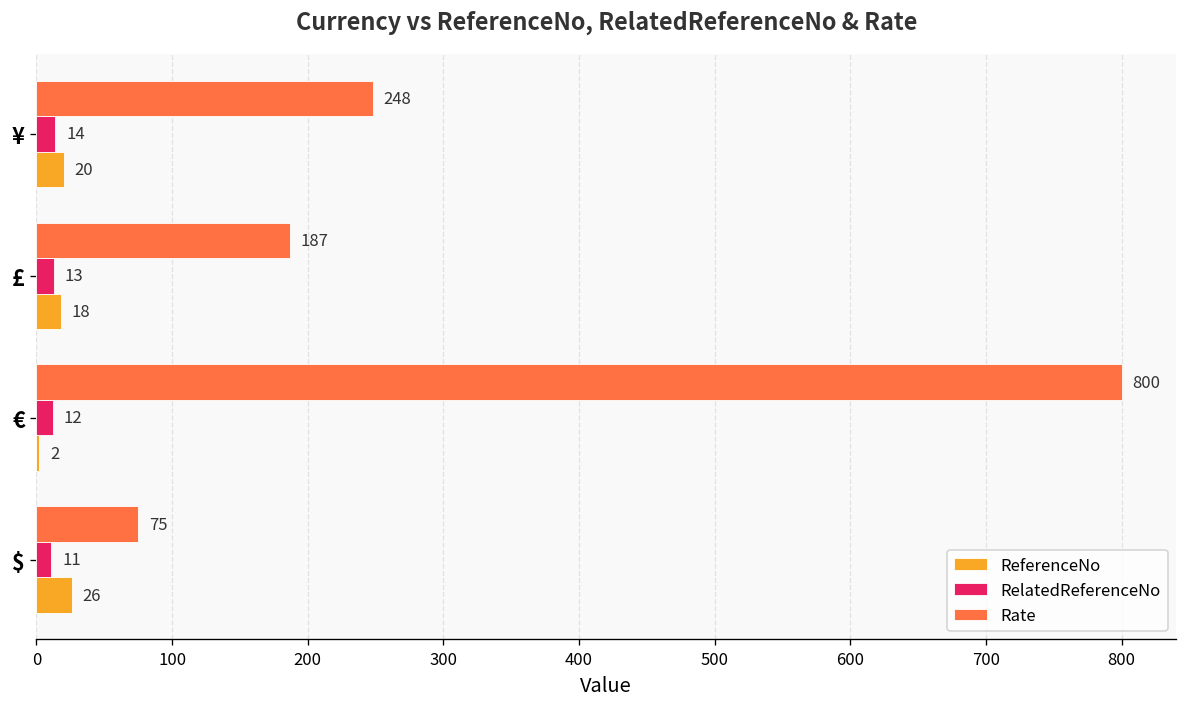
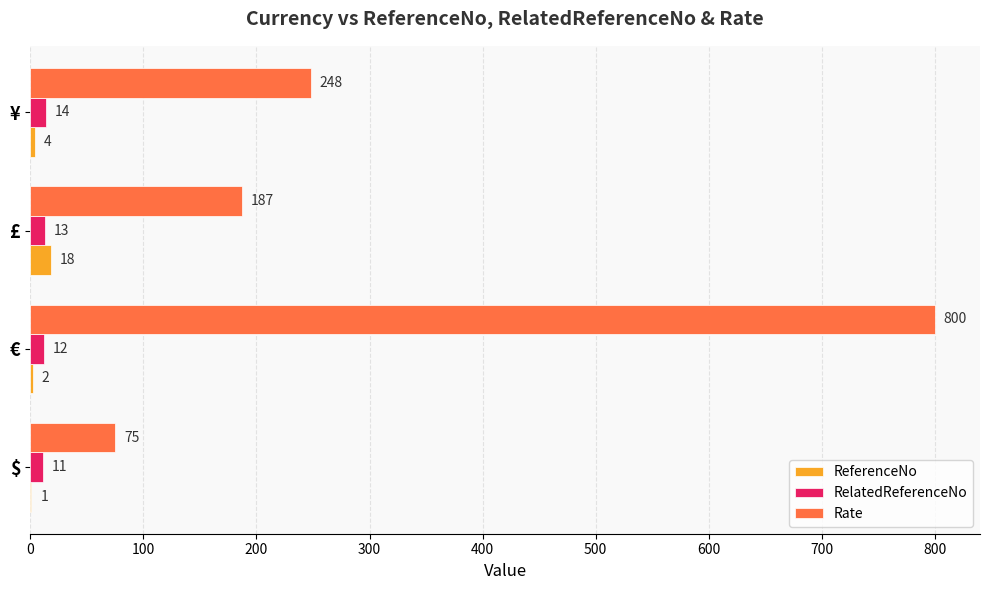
ReferenceNo, ¥: 20 -> 4
ReferenceNo, $: 26 -> 1
